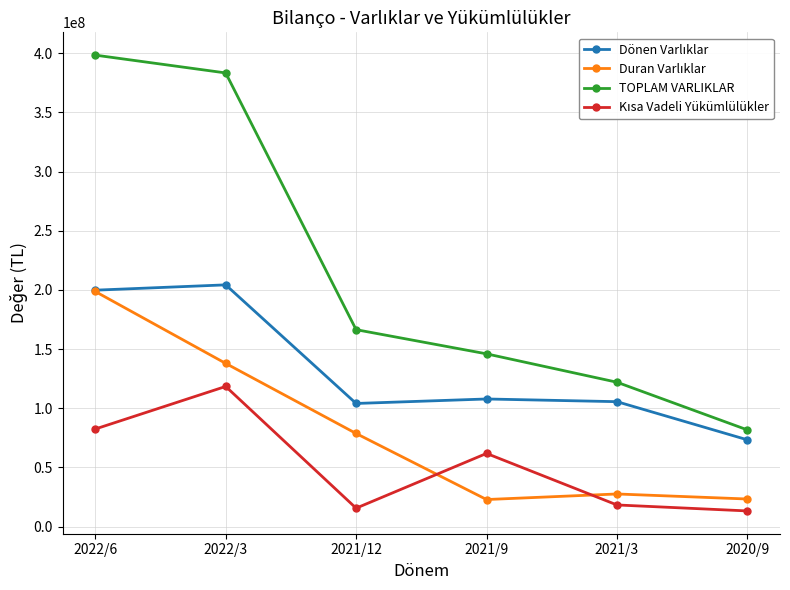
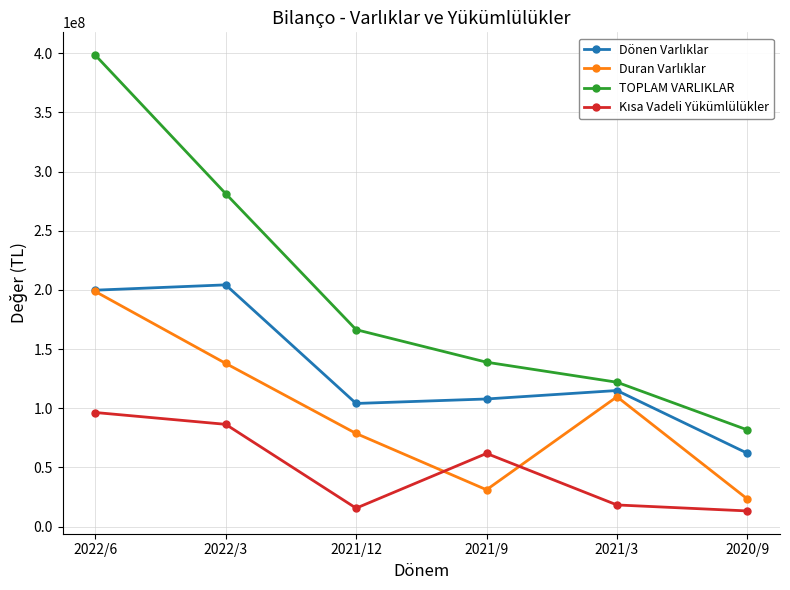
Kısa Vadeli Yükümlülükler, 2022/6: 82000000 -> 96000000
TOPLAM VARLIKLAR, 2022/3: 383000000 -> 281000000
Kısa Vadeli Yükümlülükler, 2022/3: 118000000 -> 86000000
Duran Varlıklar, 2021/9: 23000000 -> 31000000
TOPLAM VARLIKLAR, 2021/9: 146000000 -> 139000000
Dönen Varlıklar, 2021/3: 106000000 -> 115000000
Duran Varlıklar, 2021/3: 28000000 -> 110000000
Dönen Varlıklar, 2020/9: 73000000 -> 62000000
